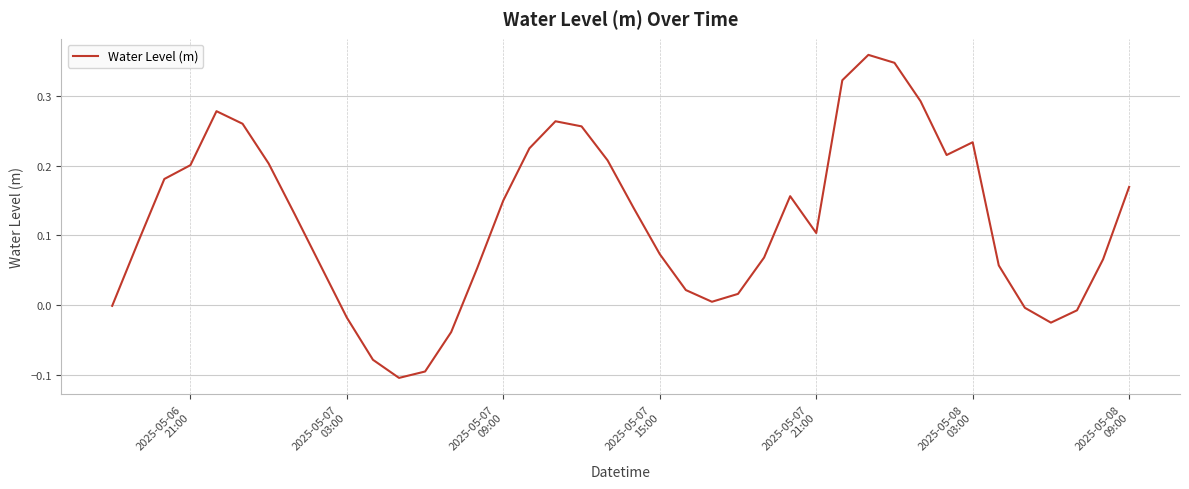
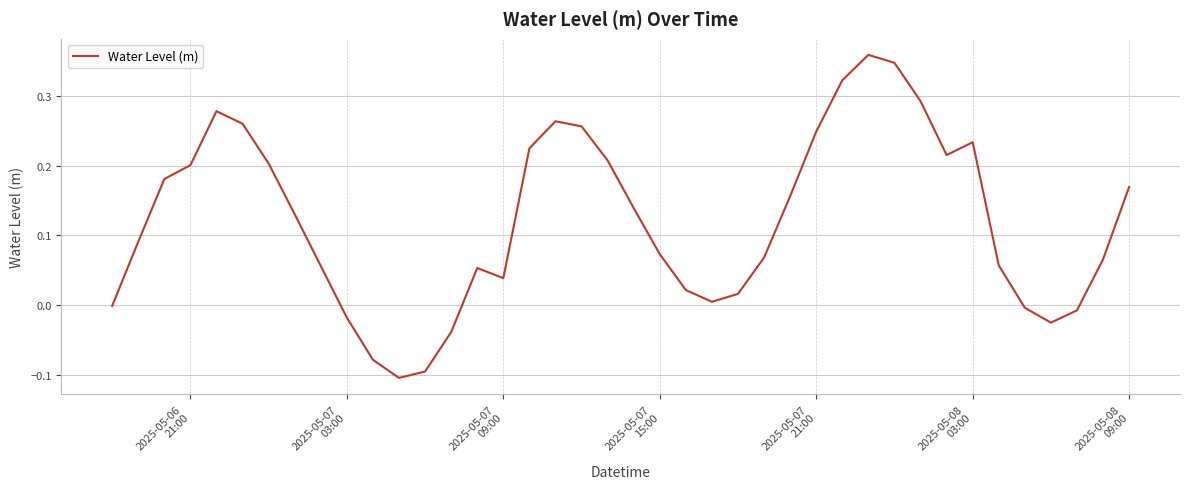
2025-05-07 09:00: 0.15 -> 0.04
2025-05-07 21:00: 0.10 -> 0.25
